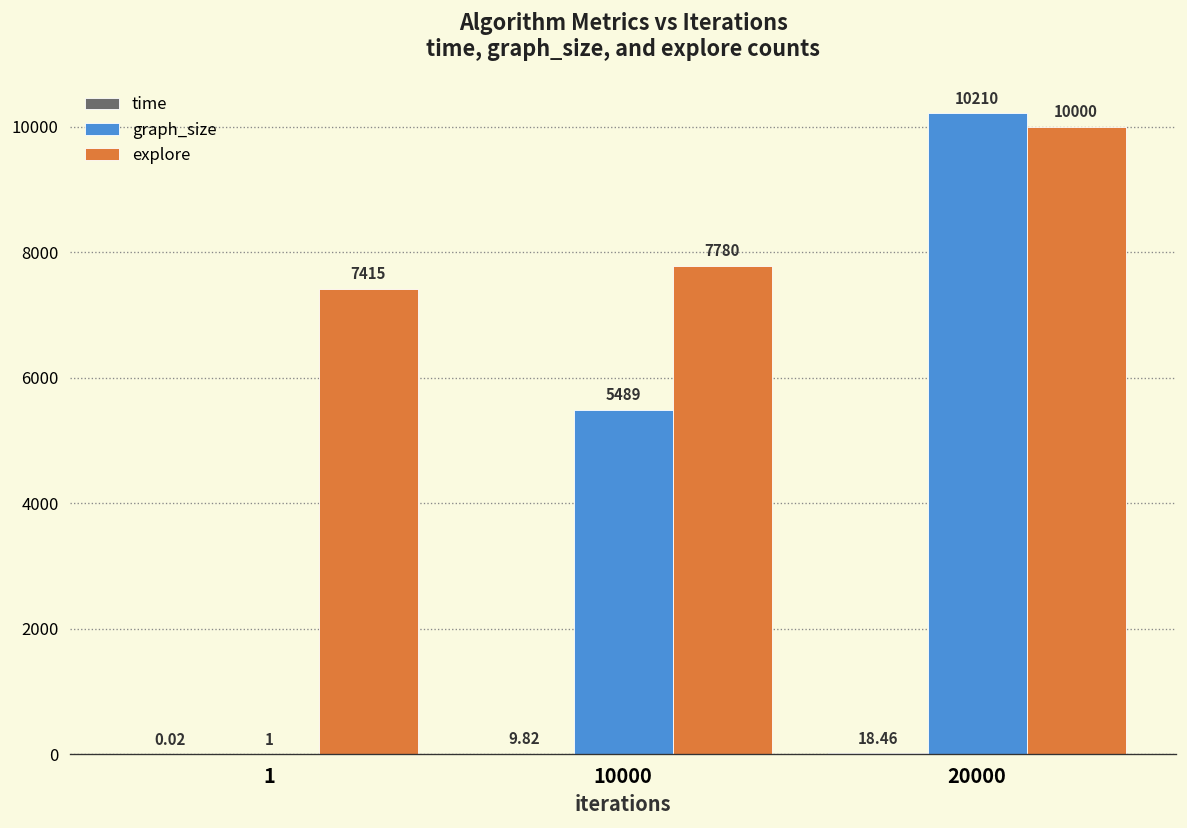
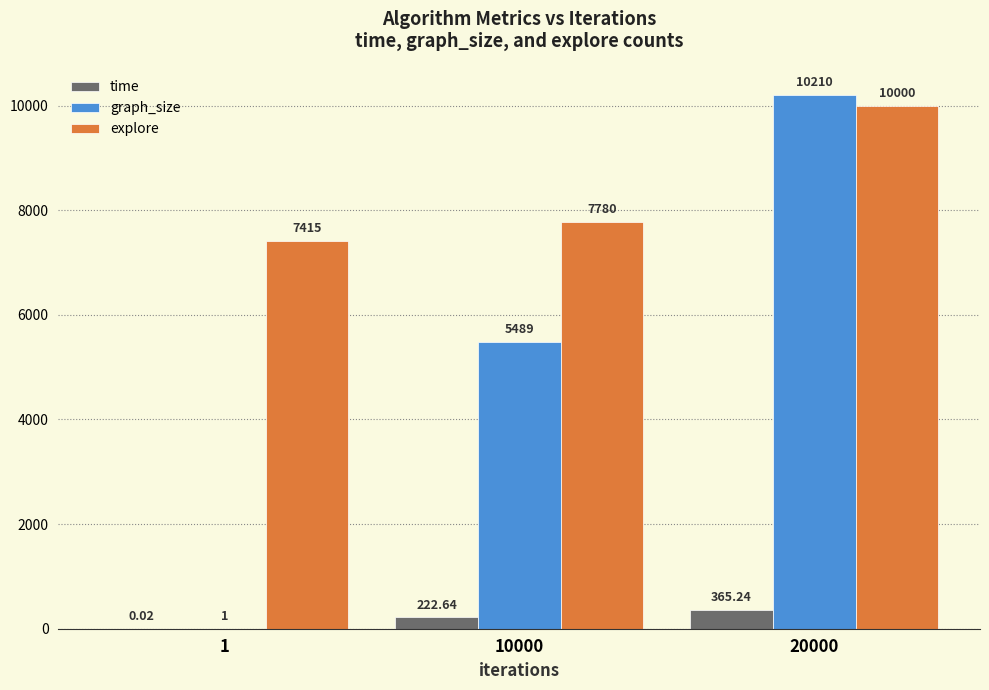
time, 10000: 9.82 -> 222.64
time, 20000: 18.46 -> 365.24
